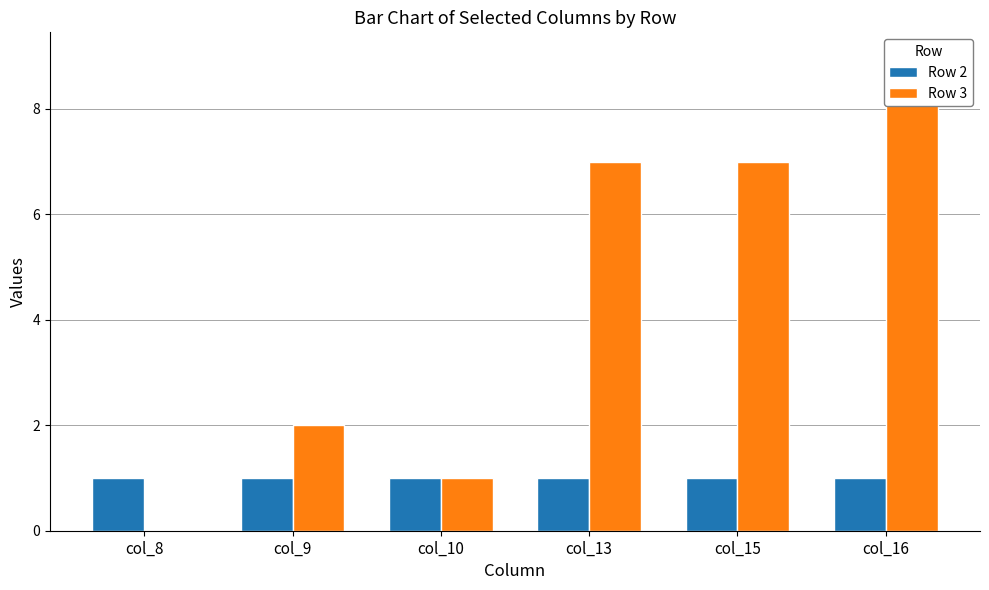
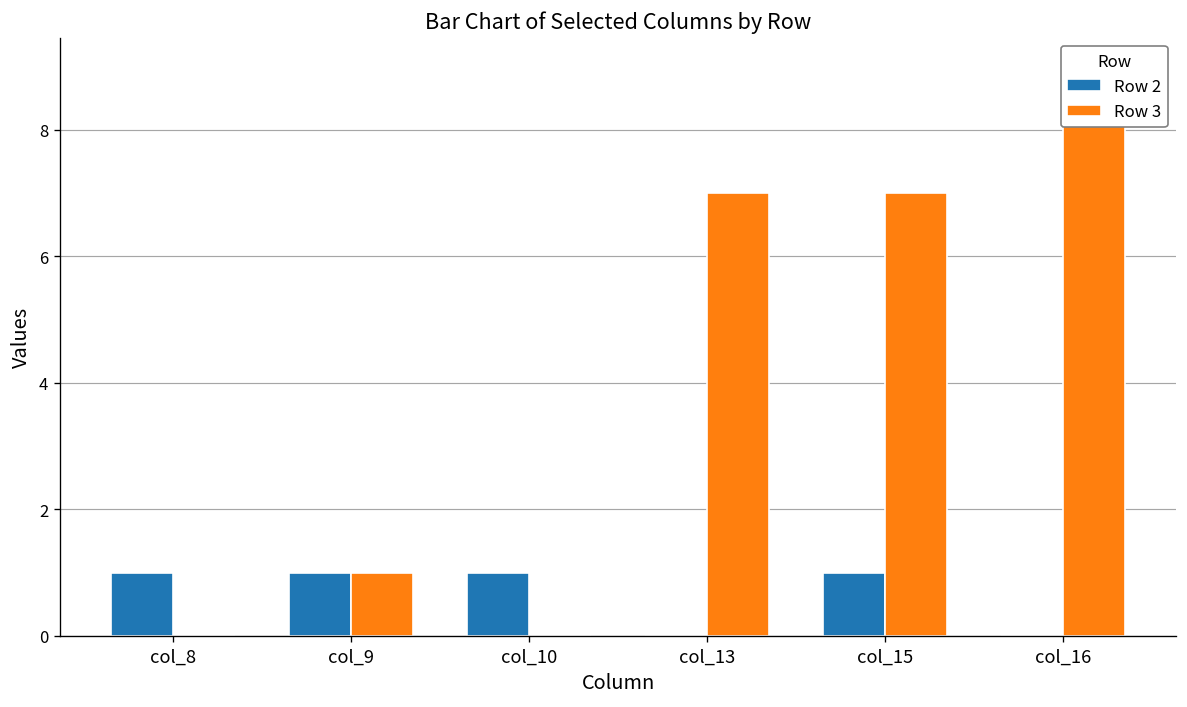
Row 3, col_9: 2 -> 1
Row 3, col_10: 1 -> 0
Row 2, col_13: 1 -> 0
Row 2, col_16: 1 -> 0
